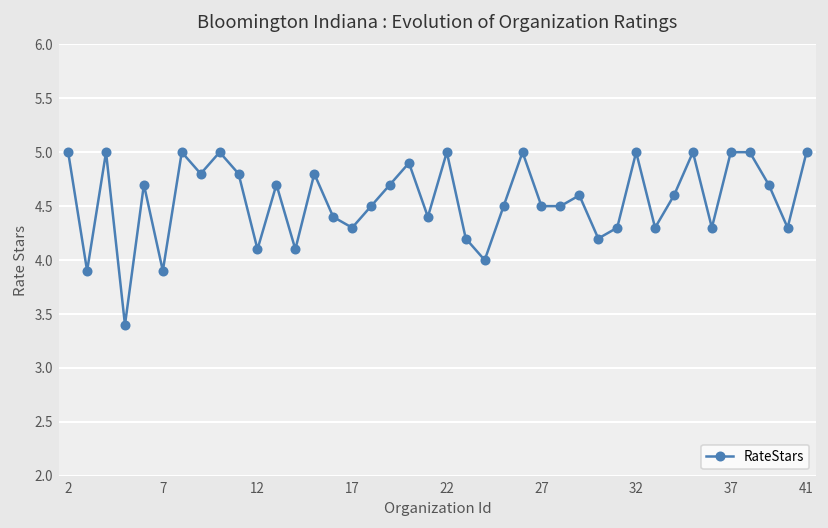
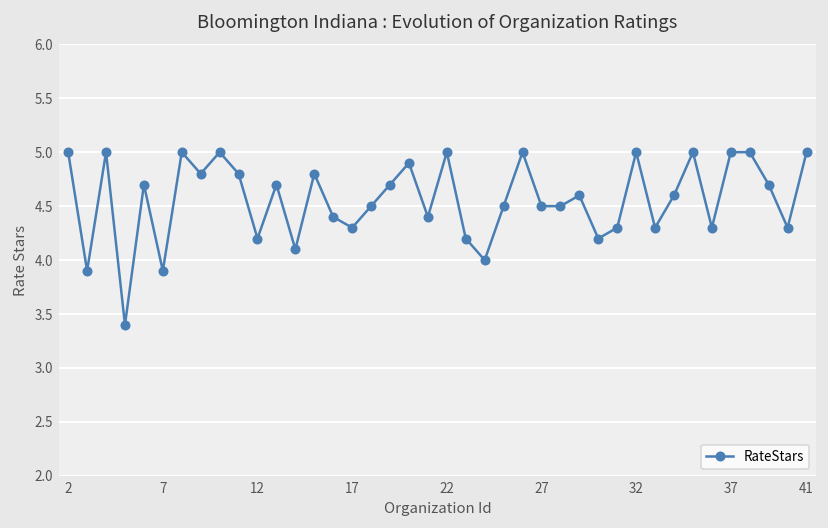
12: 4.1 -> 4.2
